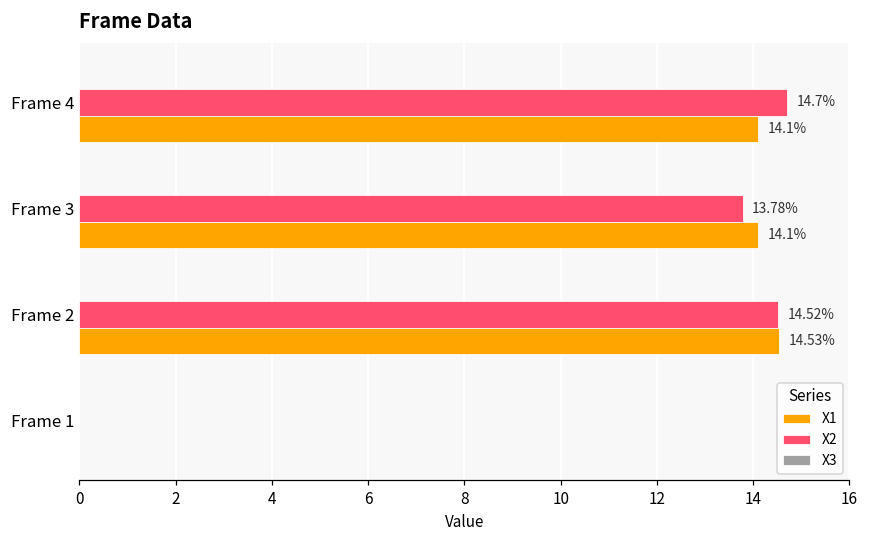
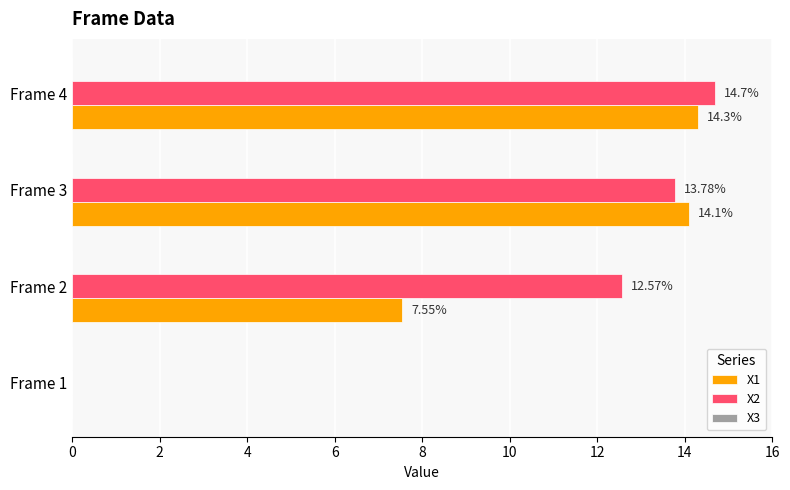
X1, Frame 4: 14.1% -> 14.3%
X2, Frame 2: 14.52% -> 12.57%
X1, Frame 2: 14.53% -> 7.55%
